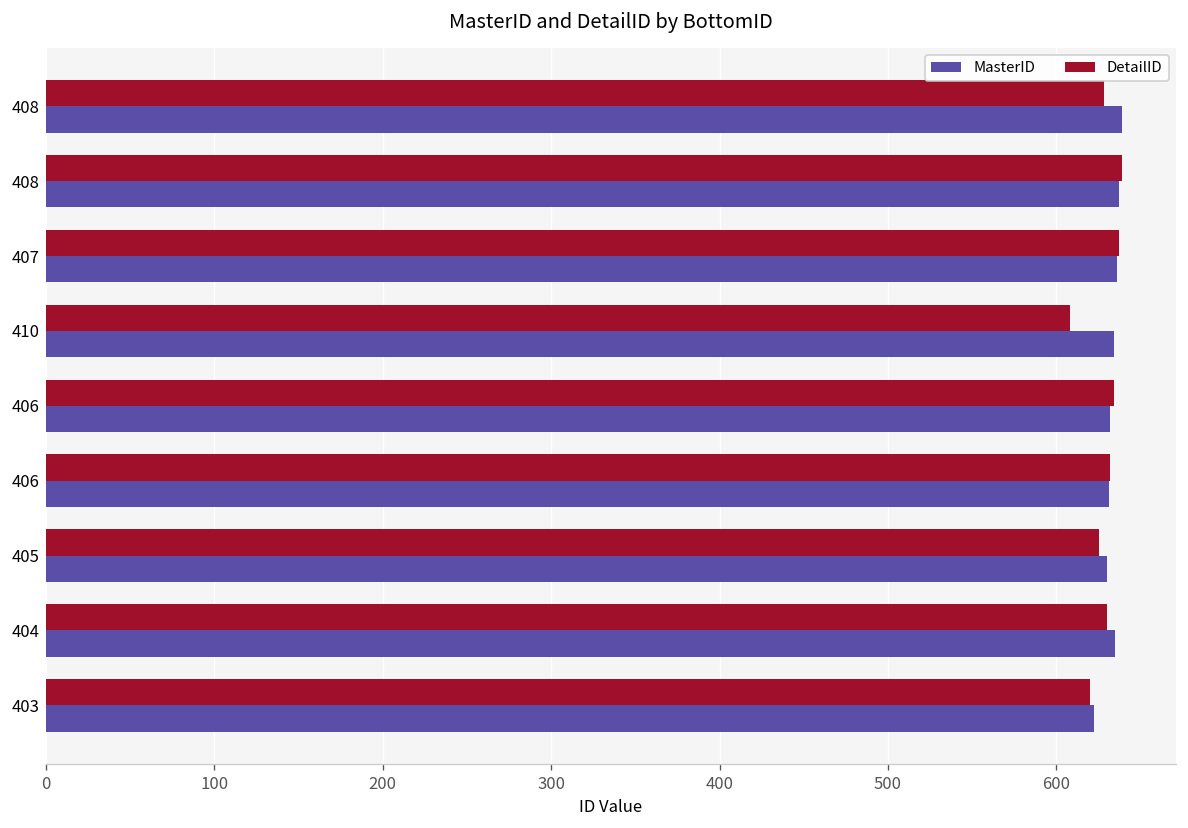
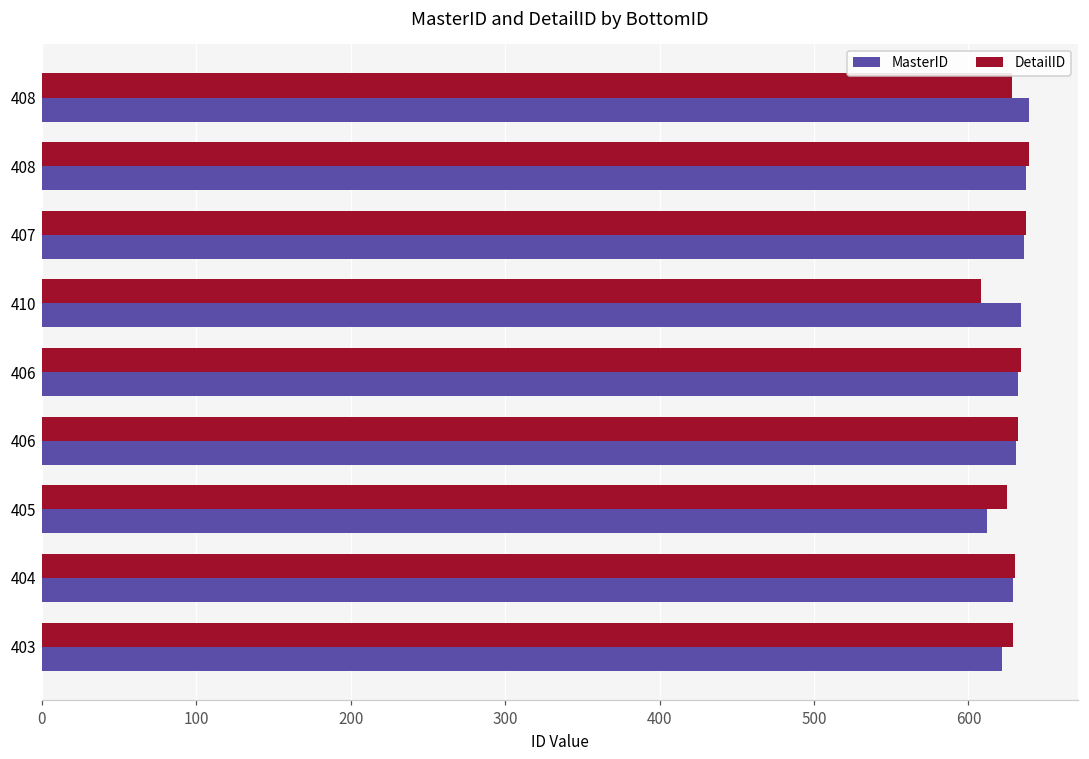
MasterID, 405: 630 -> 612
MasterID, 404: 635 -> 629
DetailID, 403: 620 -> 629
